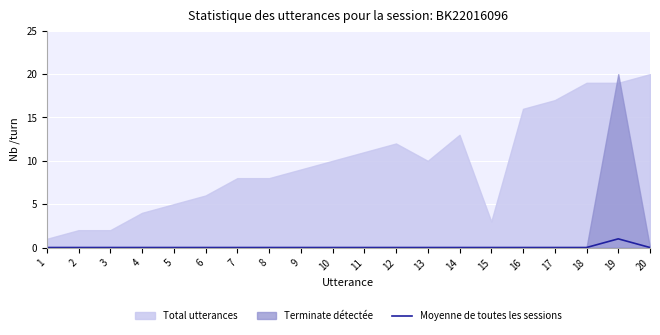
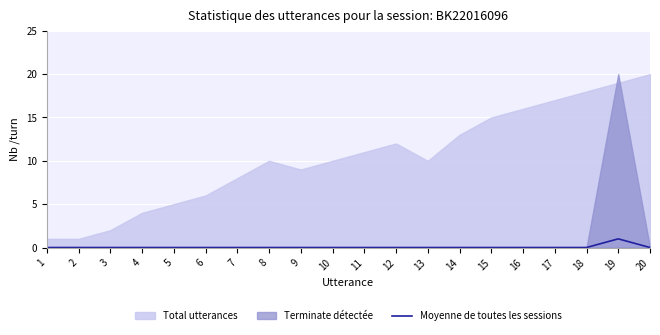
Total utterances, 2: 2 -> 1
Total utterances, 8: 8 -> 10
Total utterances, 15: 3 -> 15
Total utterances, 18: 19 -> 18
